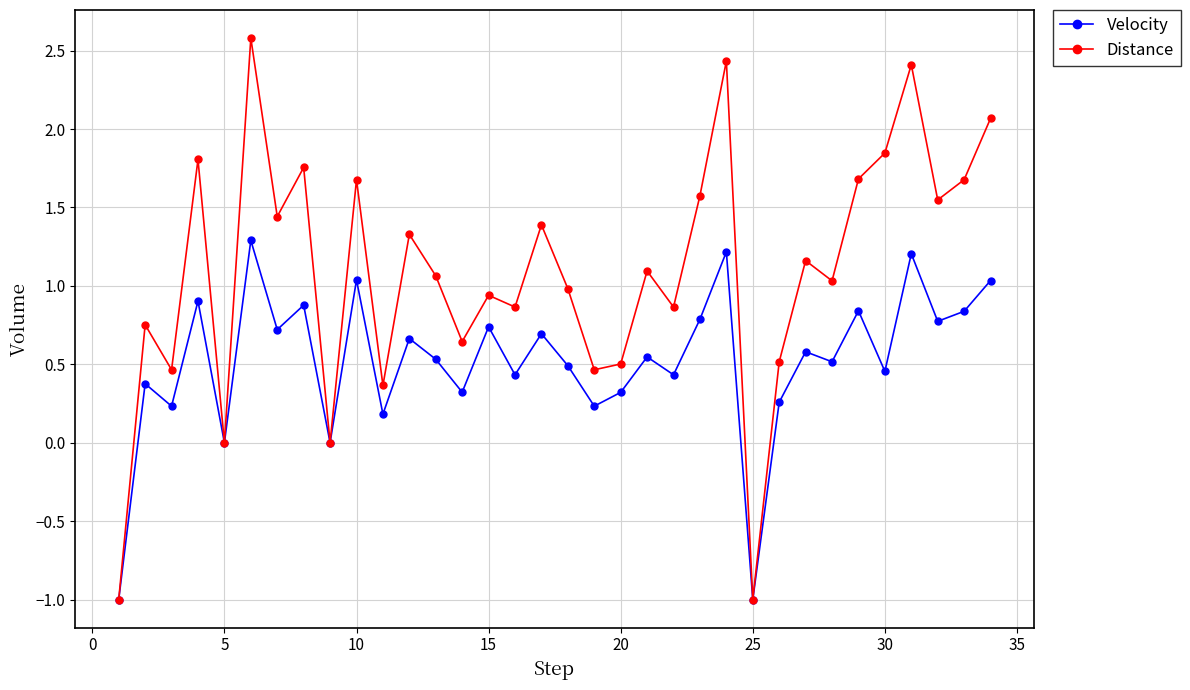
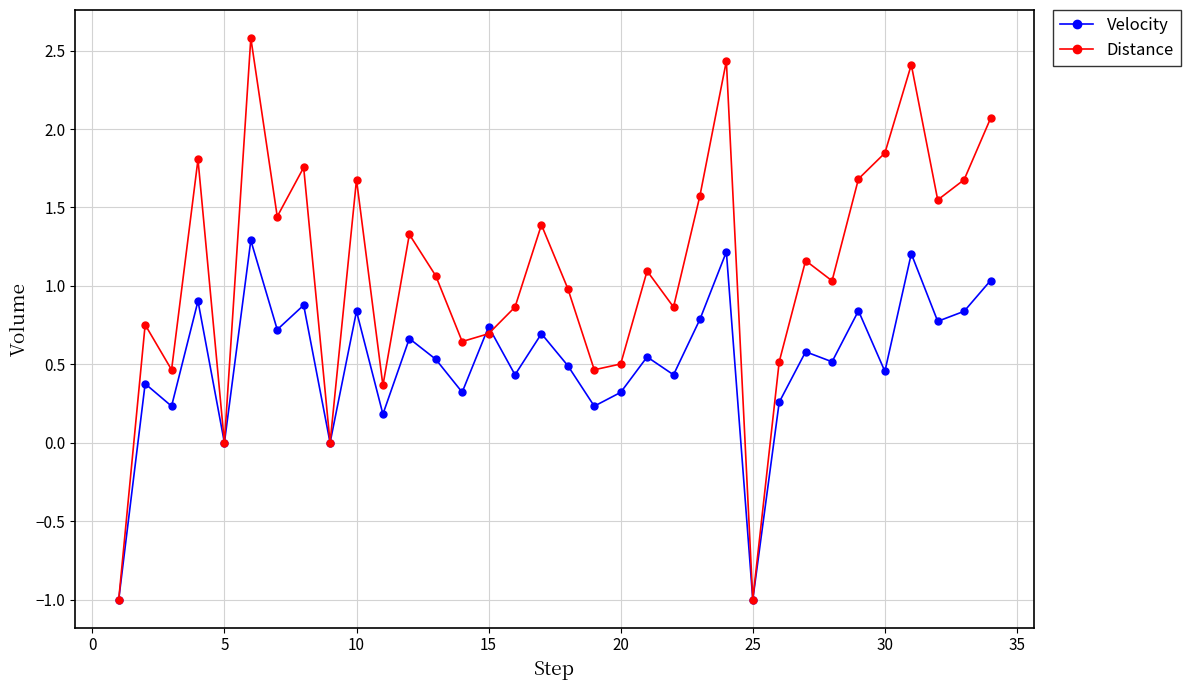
Velocity, 10: 1.04 -> 0.84
Distance, 15: 0.94 -> 0.70
